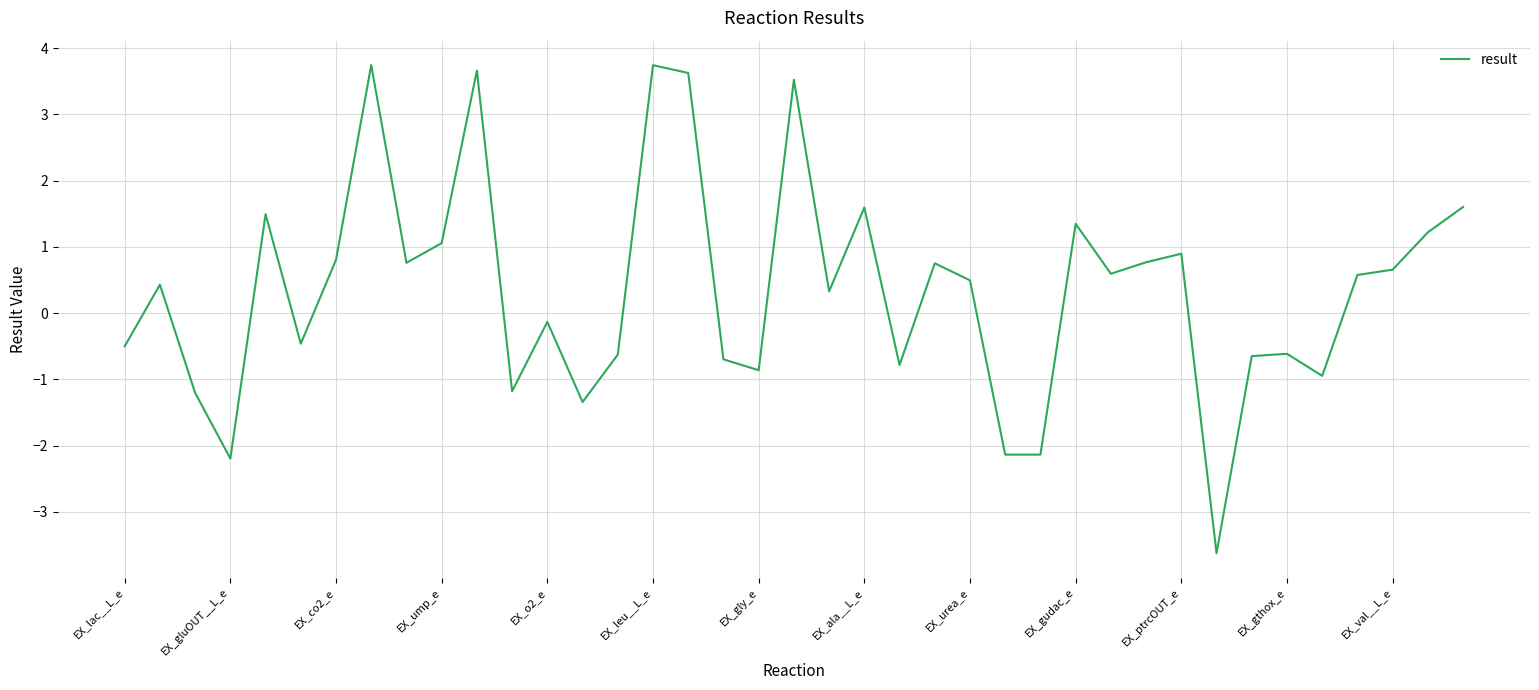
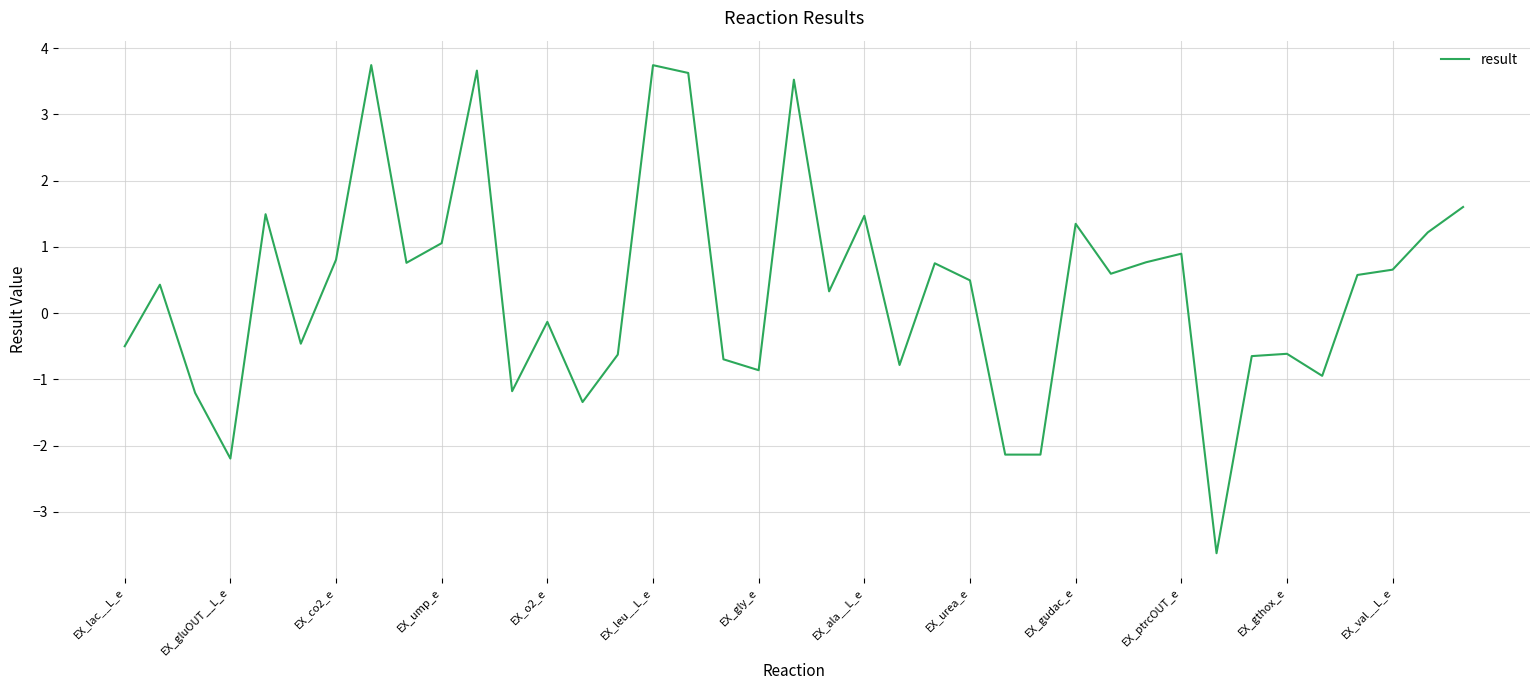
EX_ala__L_e: 1.6 -> 1.5
